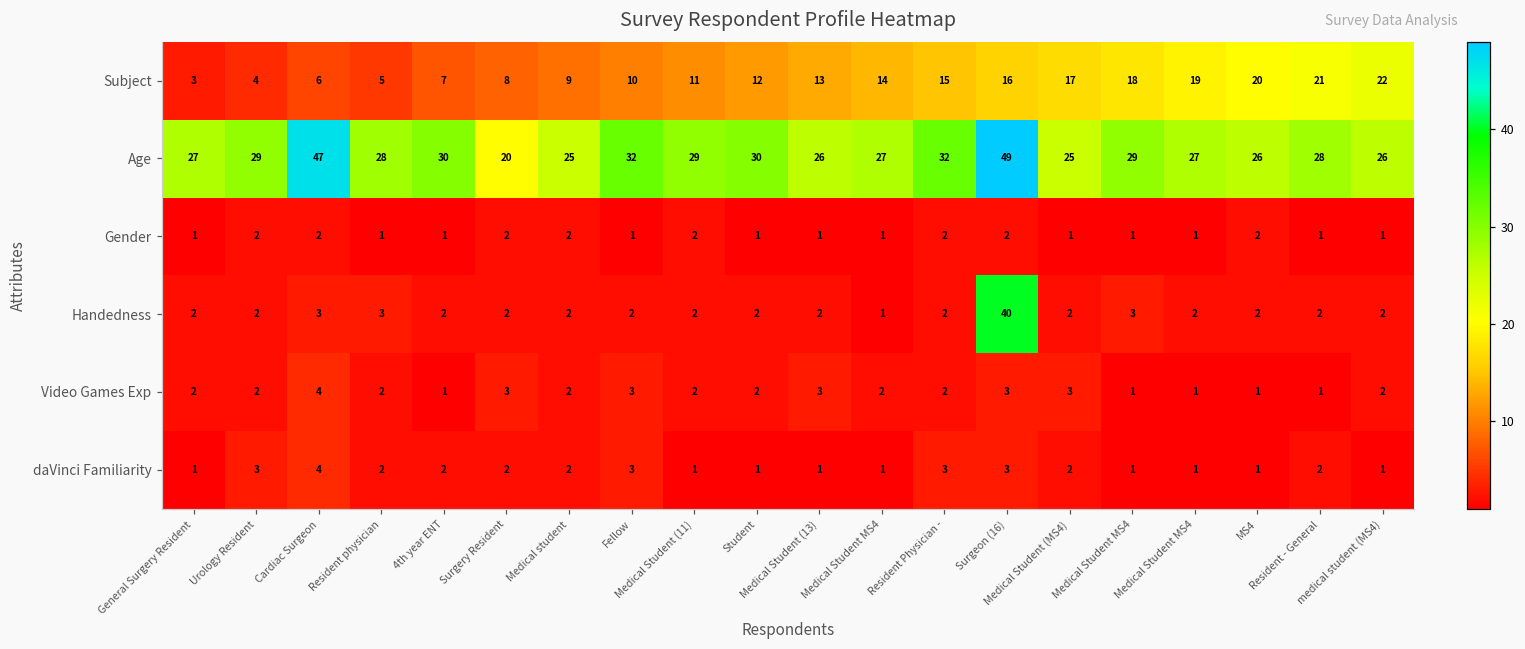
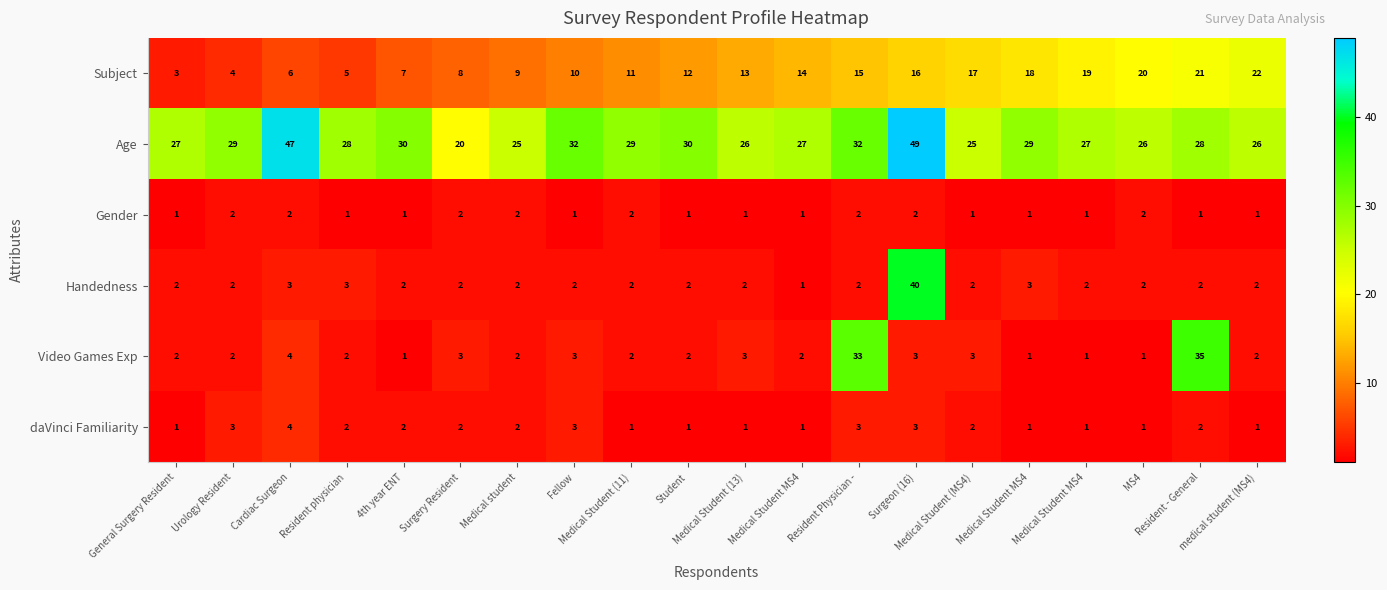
Video Games Exp, Resident Physician -: 2 -> 33
Video Games Exp, Resident - General: 1 -> 35
